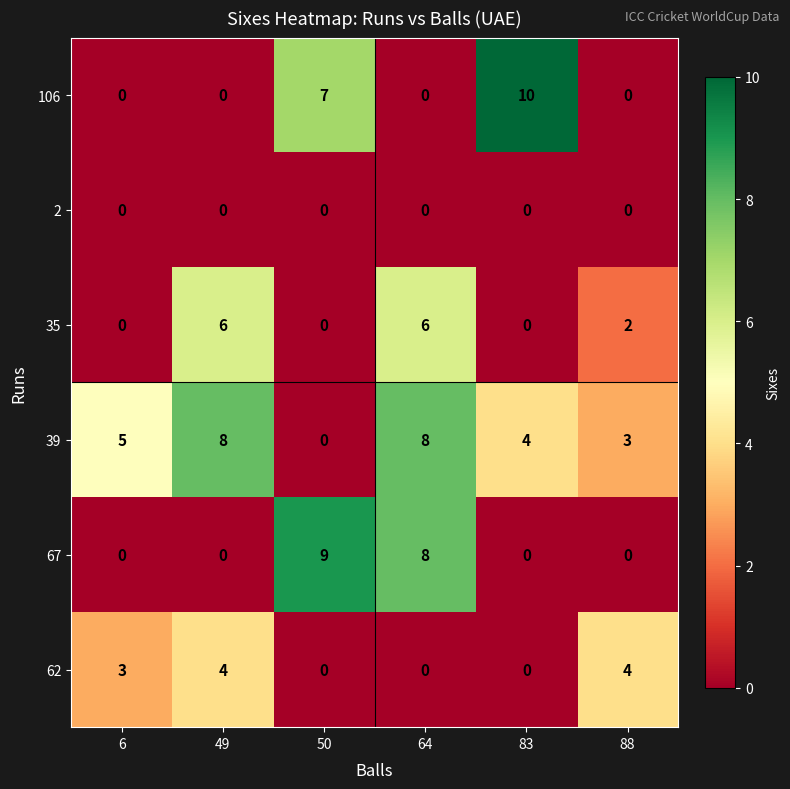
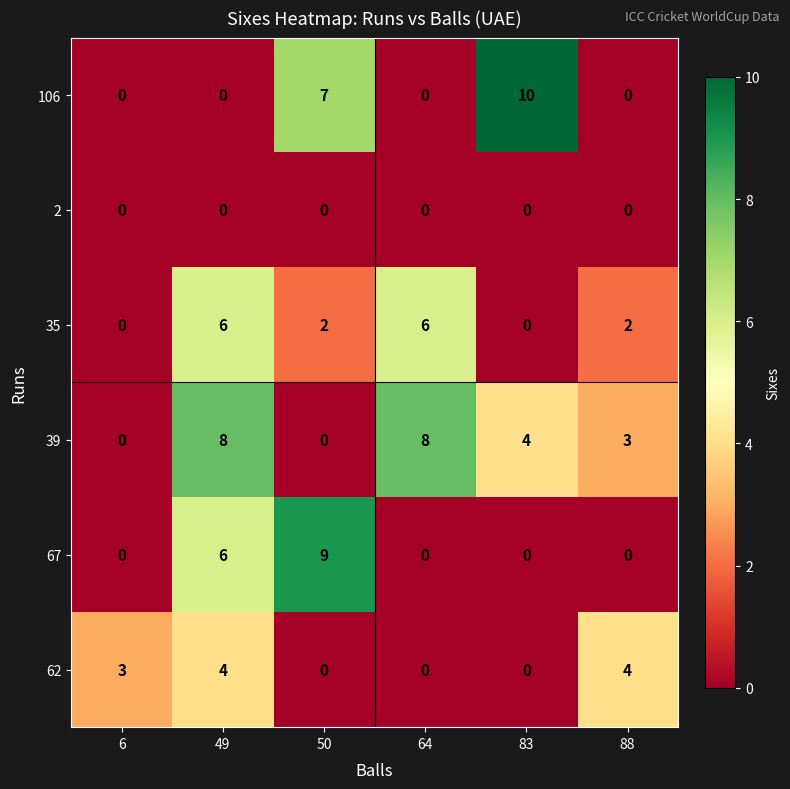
35, 50: 0 -> 2
39, 6: 5 -> 0
67, 49: 0 -> 6
67, 64: 8 -> 0
